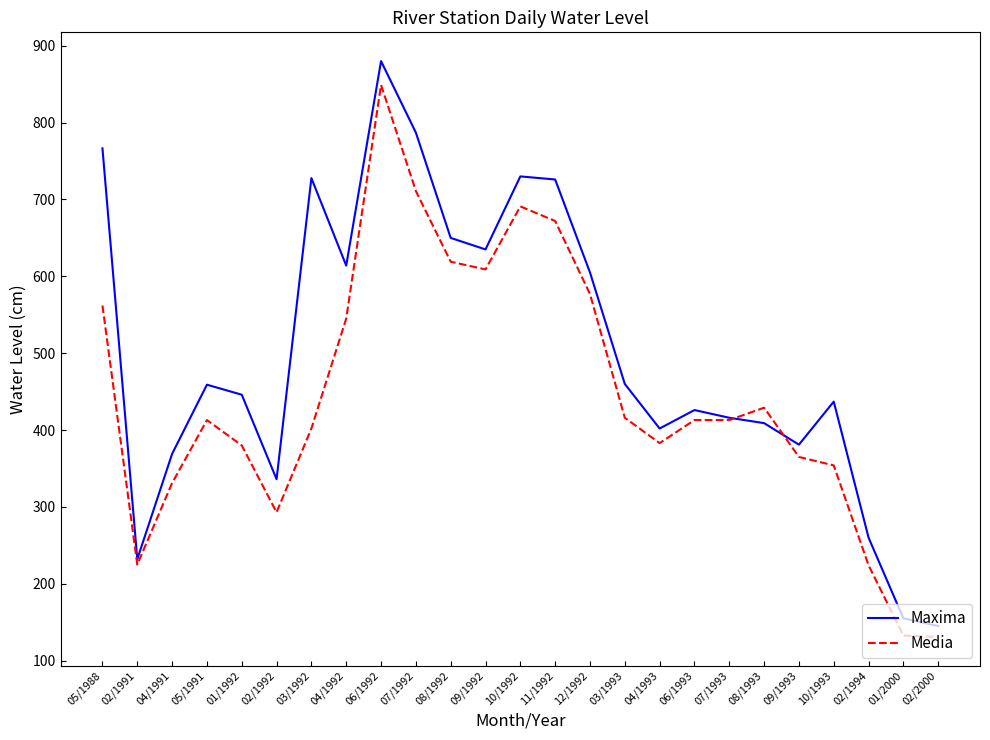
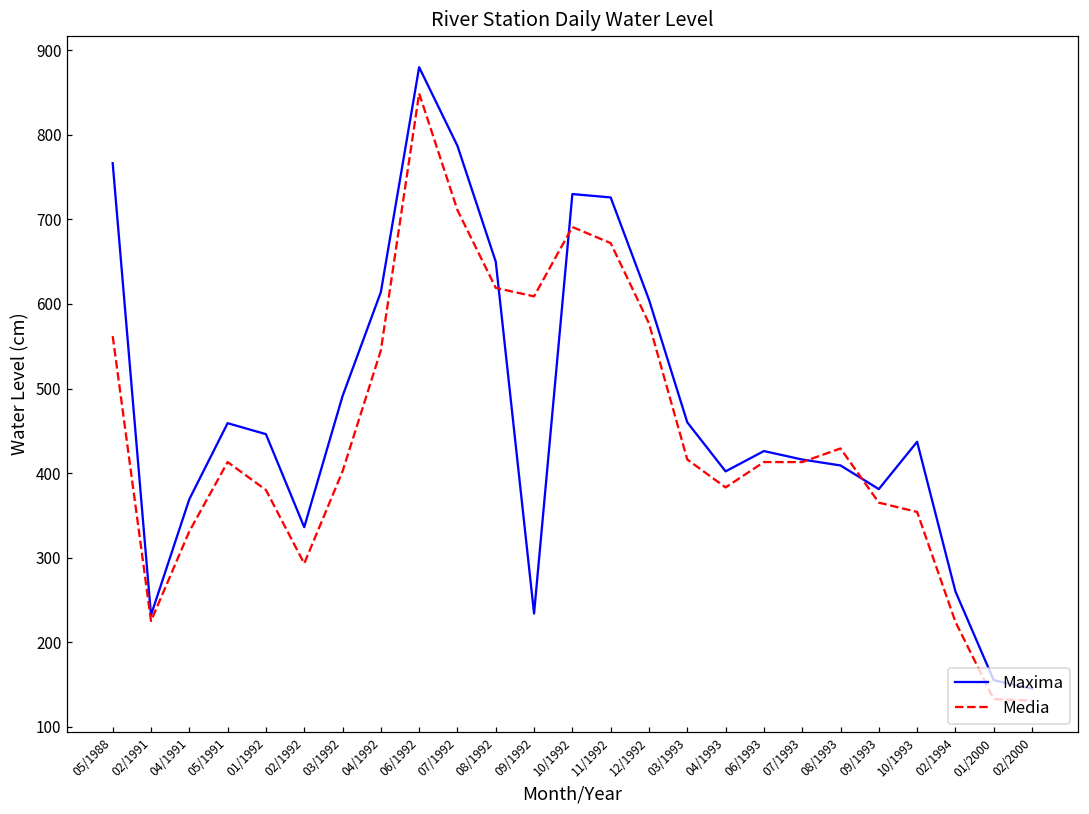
Maxima, 03/1992: 730 -> 490
Maxima, 09/1992: 640 -> 230
